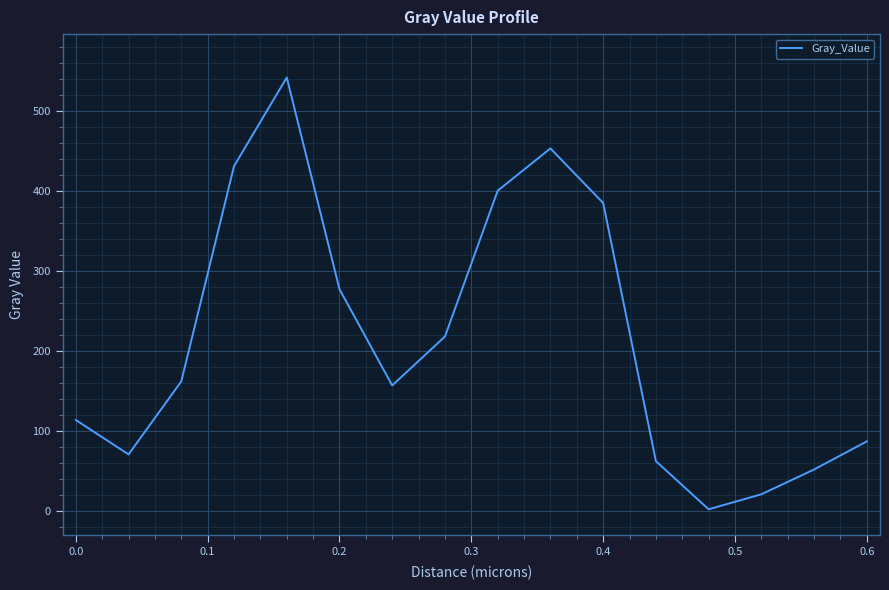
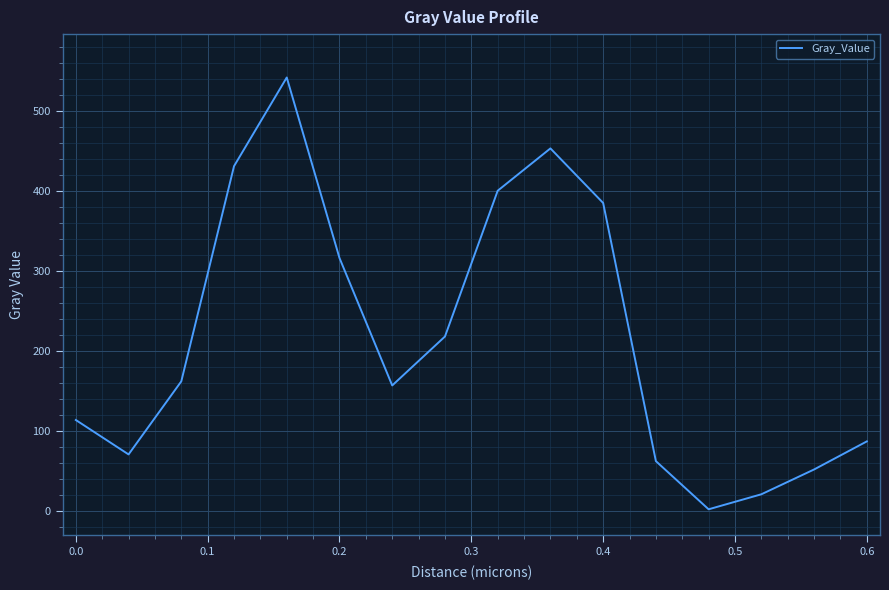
0.2: 280 -> 320
